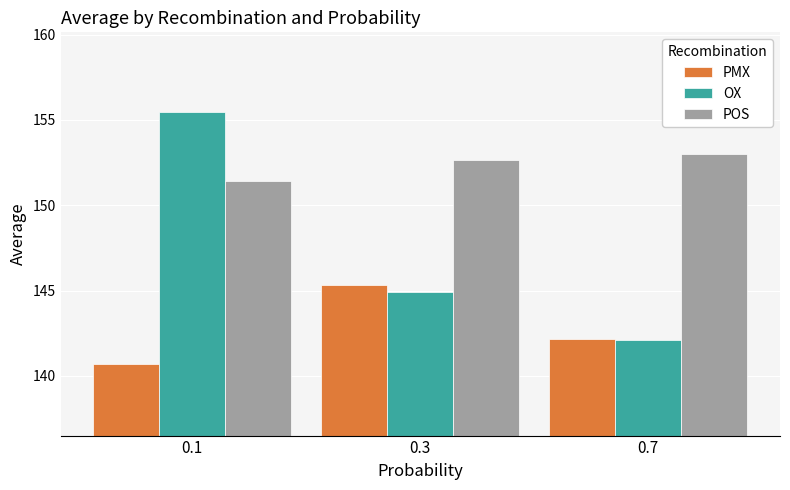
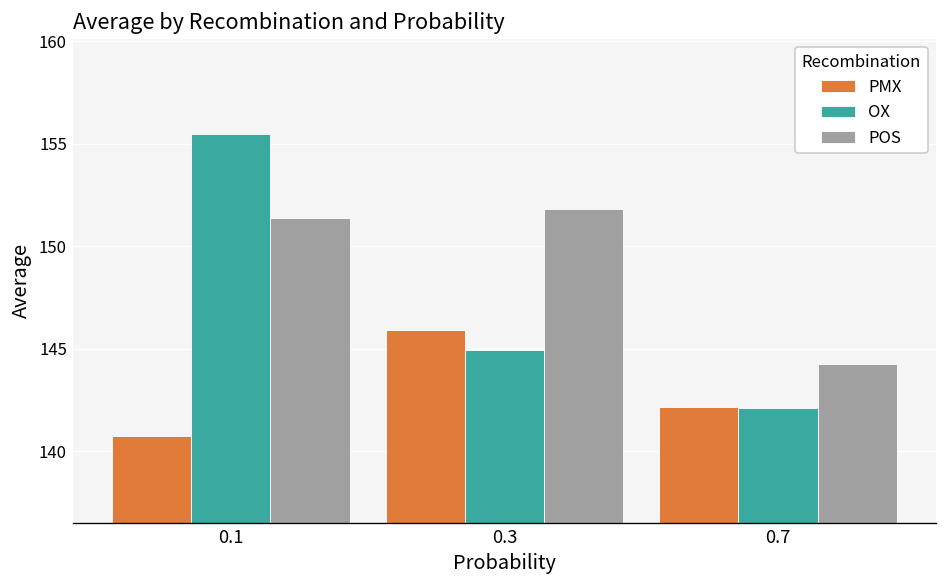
PMX, 0.3: 145.3 -> 145.9
POS, 0.3: 152.7 -> 151.8
POS, 0.7: 153.0 -> 144.3
